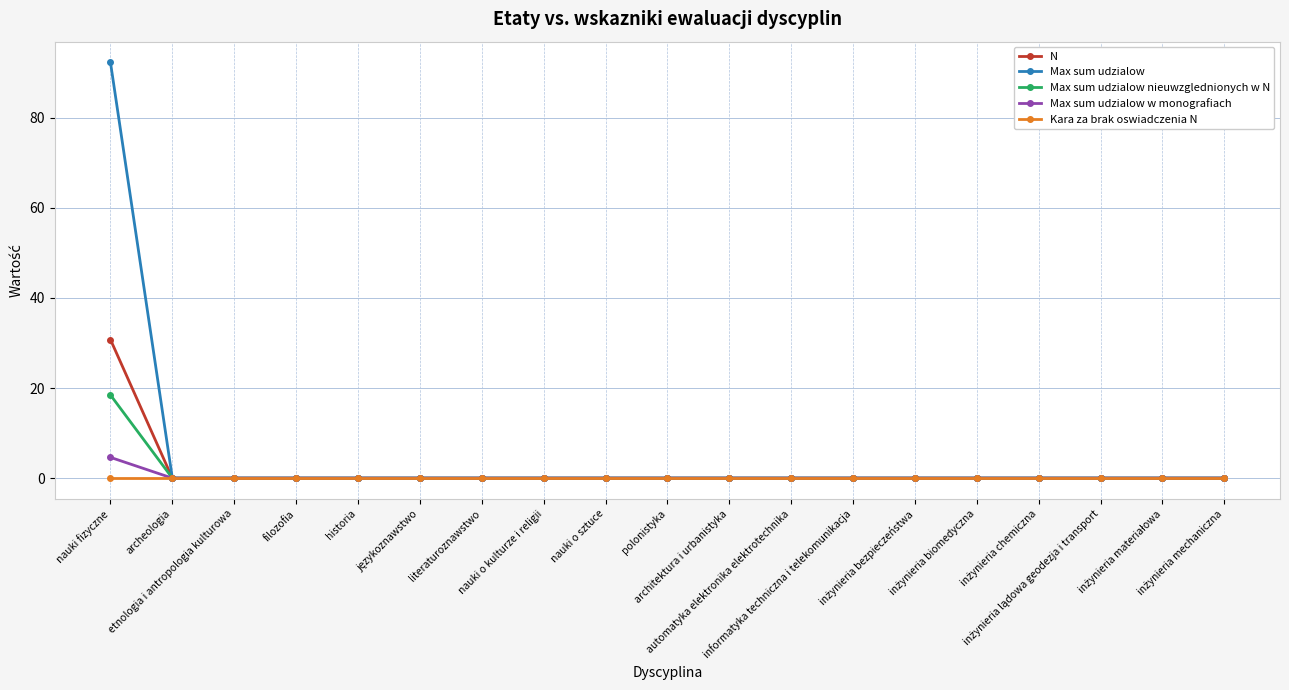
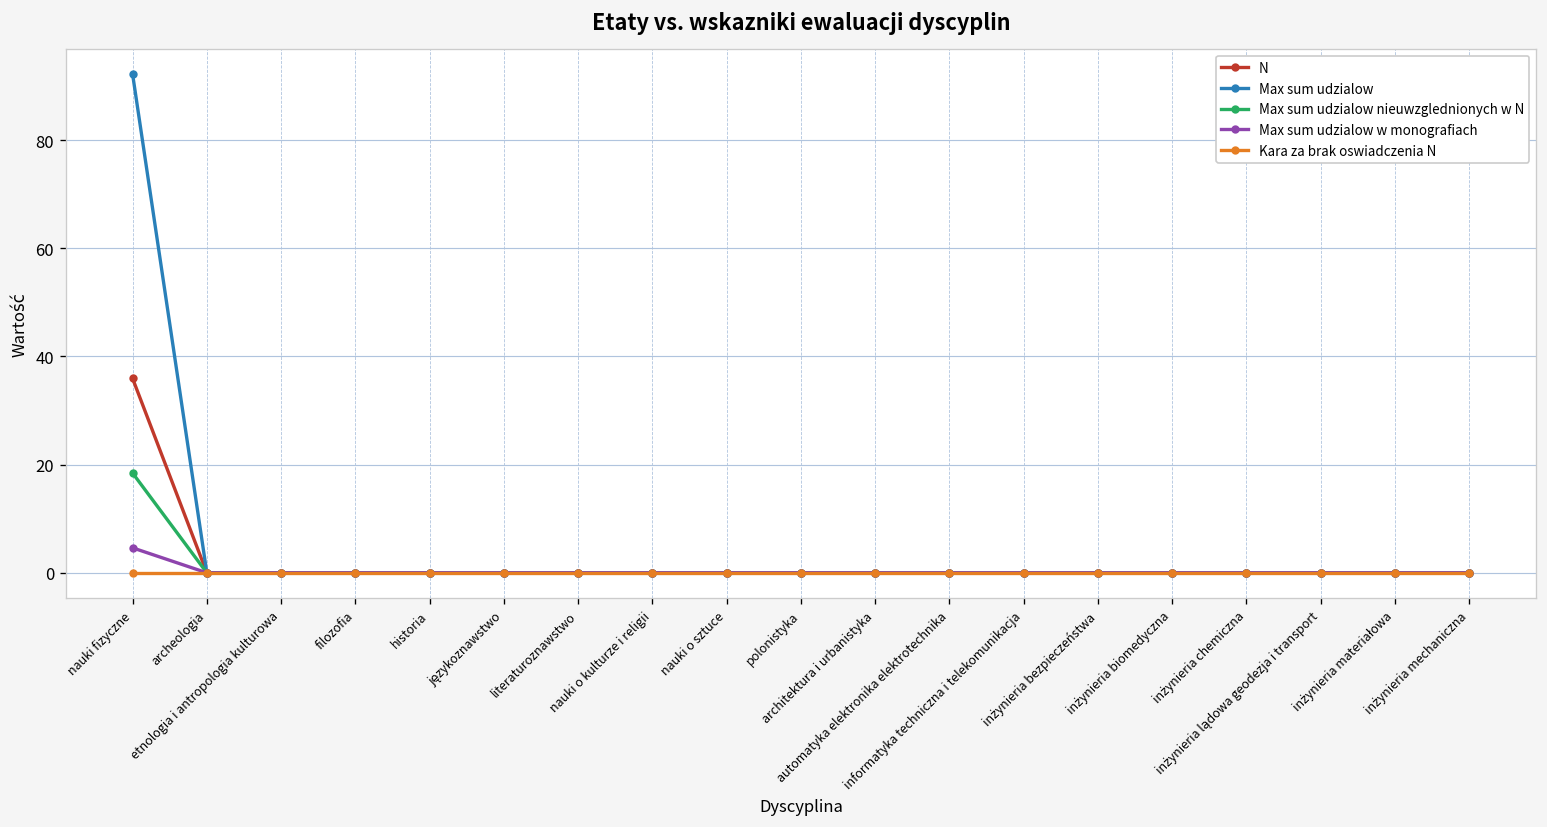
N, nauki fizyczne: 31 -> 36
